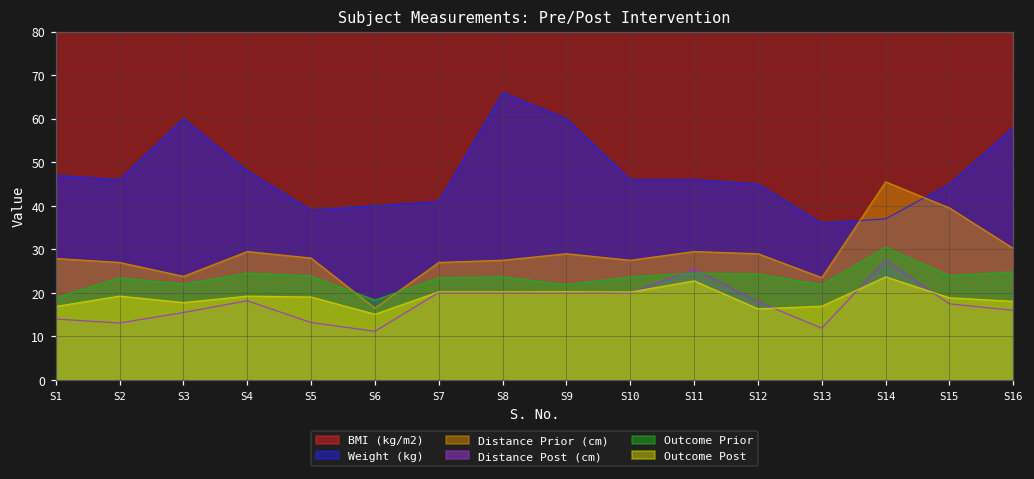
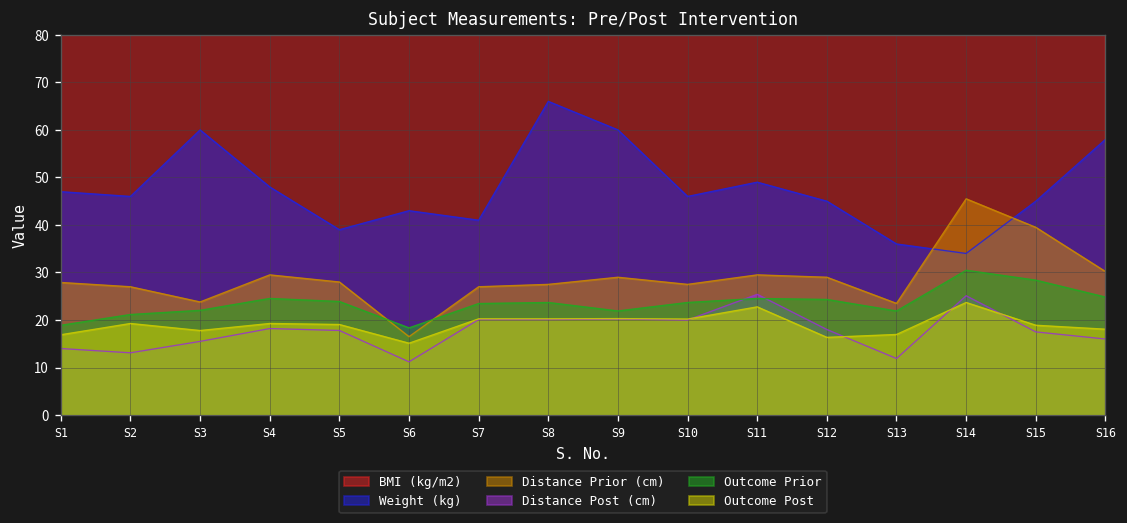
Outcome Prior, S2: 23 -> 21
Distance Post (cm), S5: 13 -> 18
Weight (kg), S6: 40 -> 43
Weight (kg), S11: 46 -> 49
Weight (kg), S14: 37 -> 34
Distance Post (cm), S14: 28 -> 25
Outcome Prior, S15: 24 -> 28
